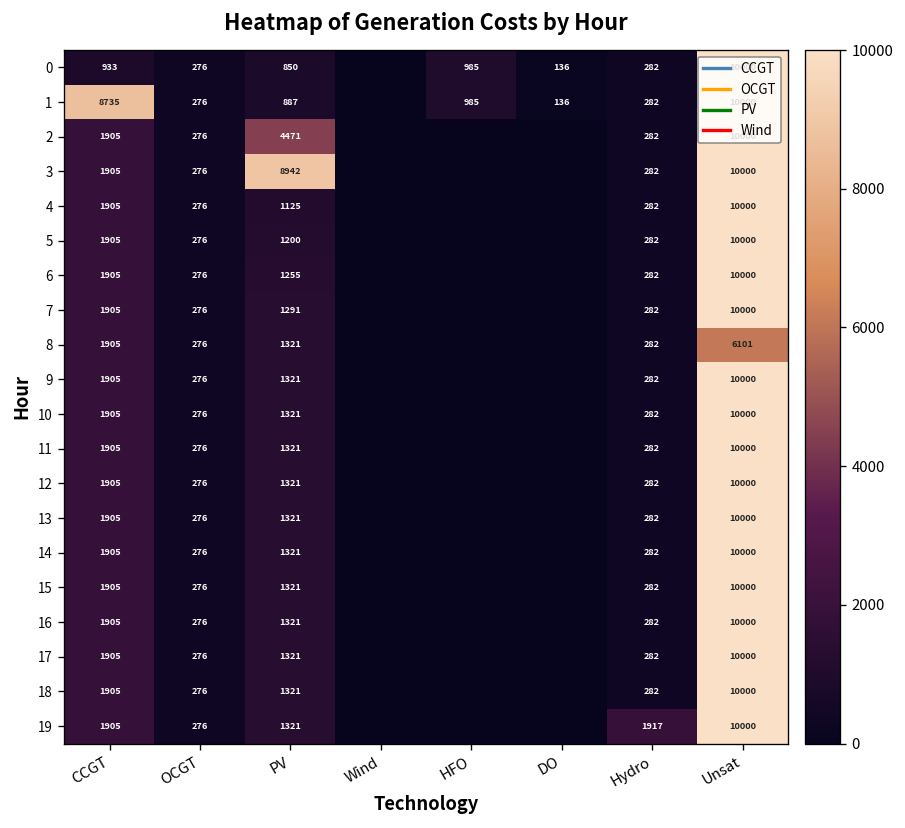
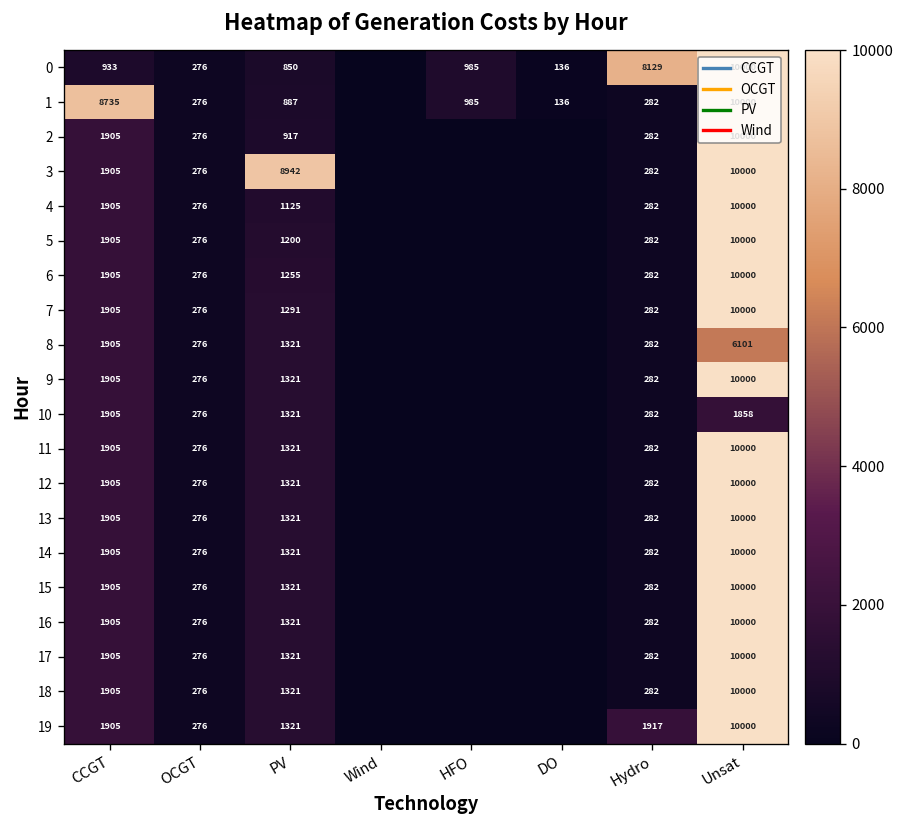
0, Hydro: 282 -> 8129
2, PV: 4471 -> 917
10, Unsat: 10000 -> 1858
